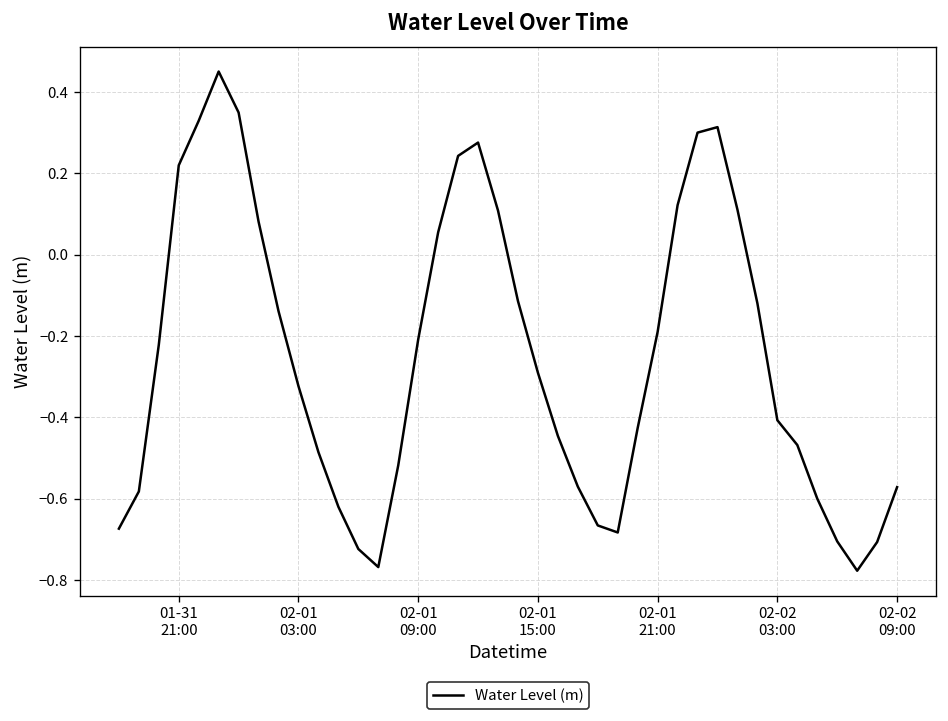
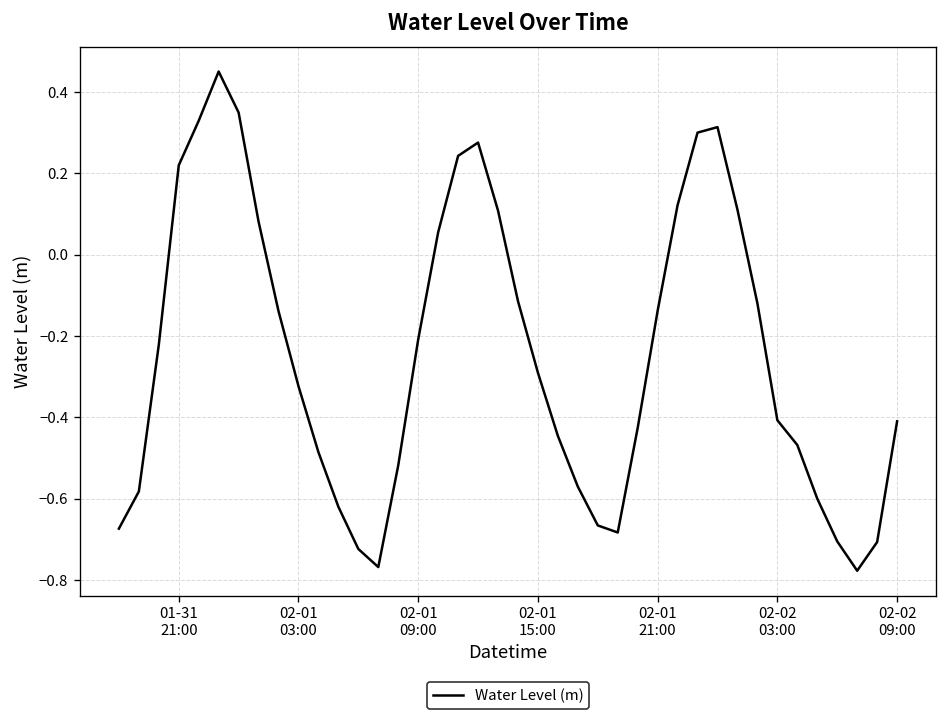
02-01 21:00: -0.19 -> -0.14
02-02 09:00: -0.57 -> -0.41
